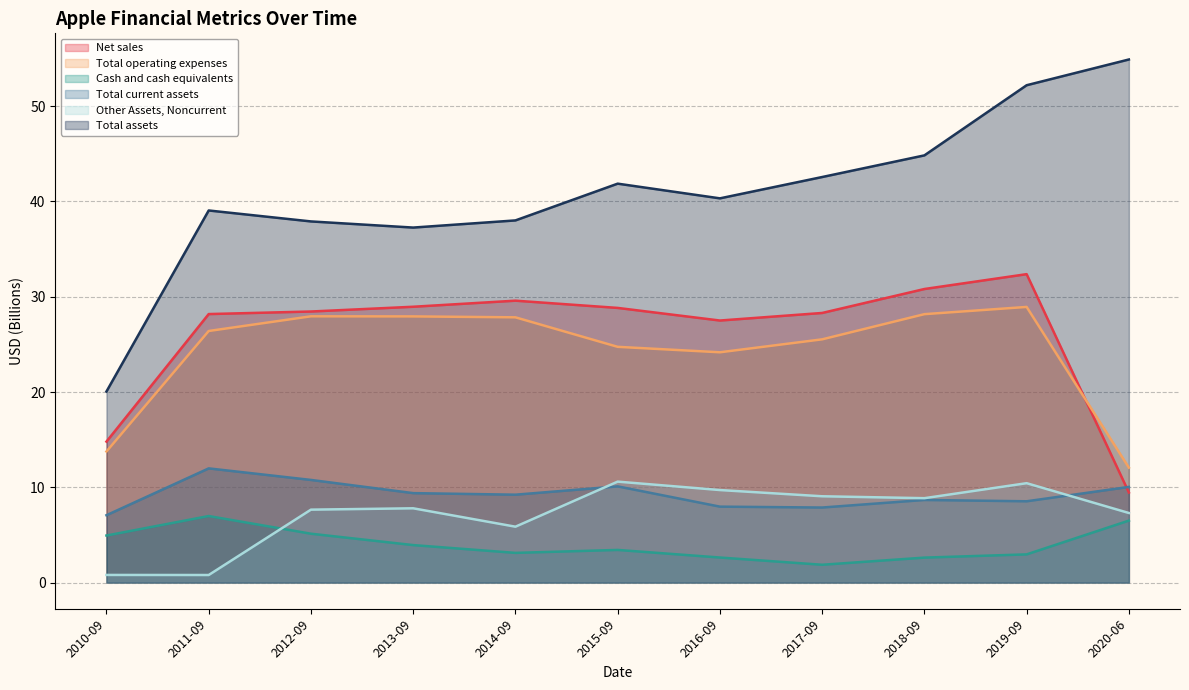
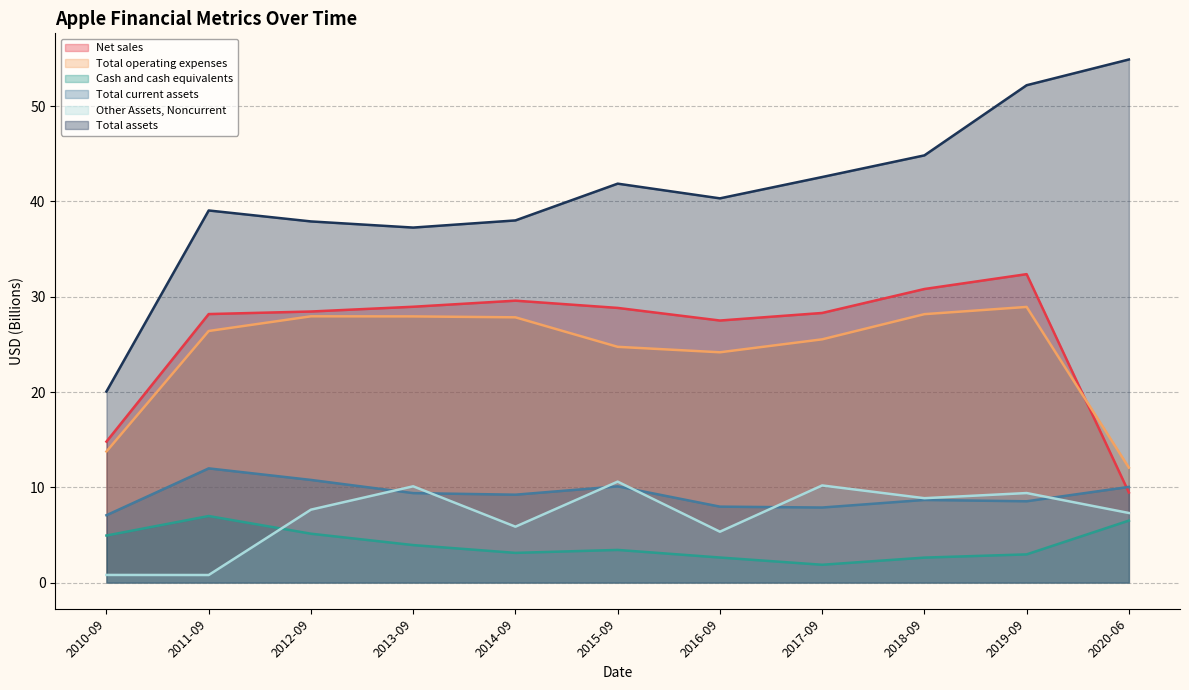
Other Assets, Noncurrent, 2013-09: 8 -> 10
Other Assets, Noncurrent, 2016-09: 10 -> 5
Other Assets, Noncurrent, 2017-09: 9 -> 10
Other Assets, Noncurrent, 2019-09: 10 -> 9
